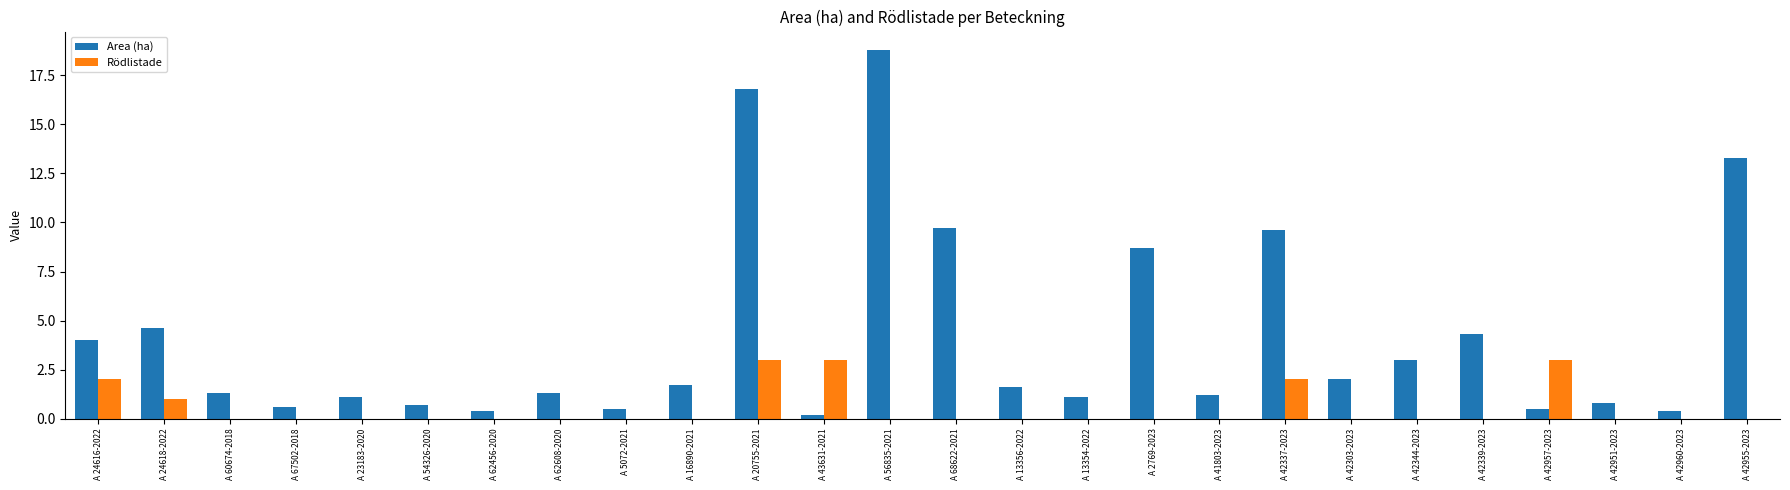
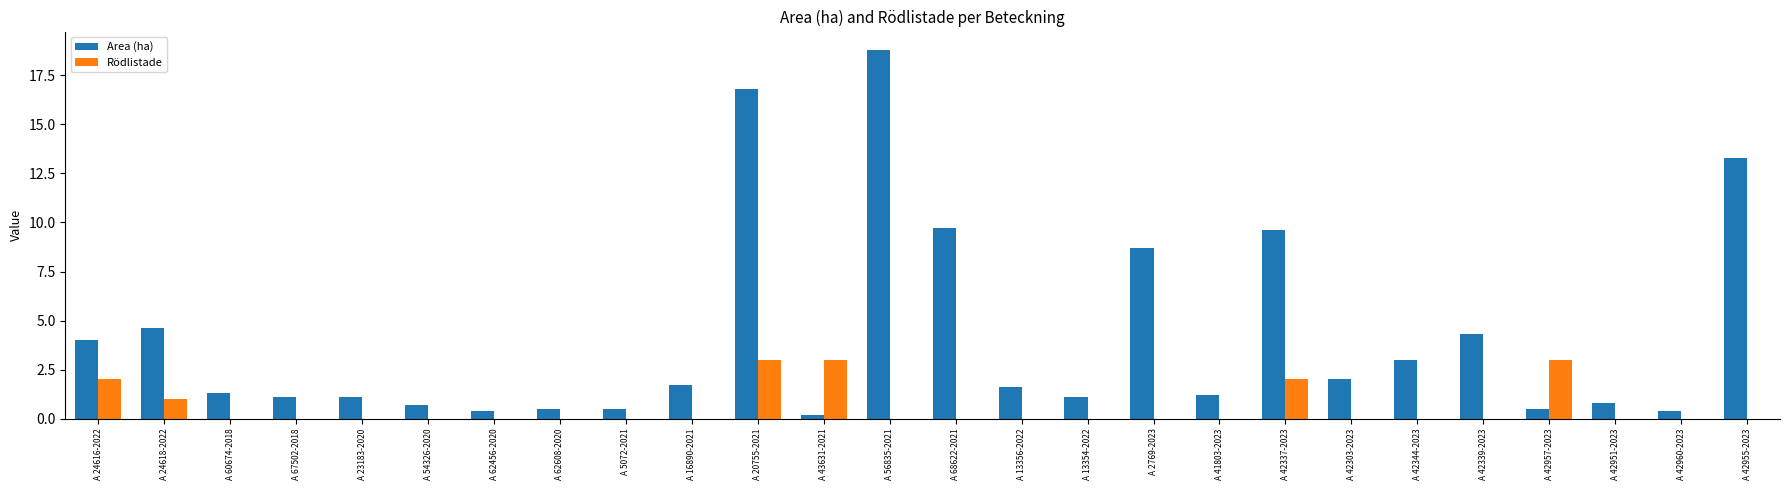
Area (ha), A 67502-2018: 0.6 -> 1.1
Area (ha), A 62608-2020: 1.3 -> 0.5
